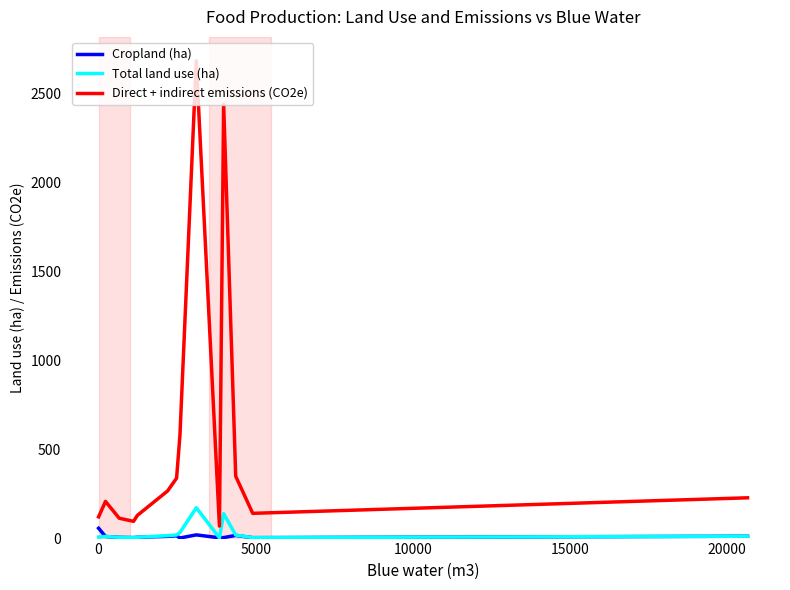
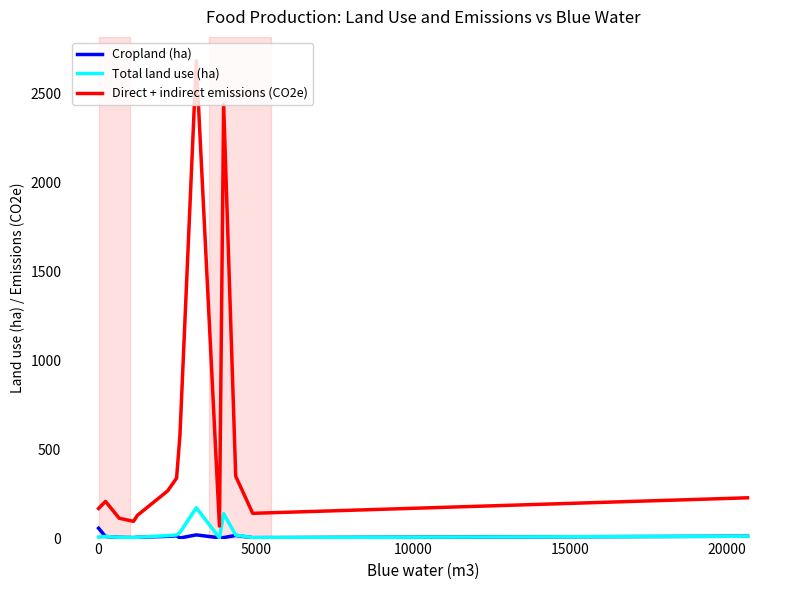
Direct + indirect emissions (CO2e), 0: 120 -> 170
